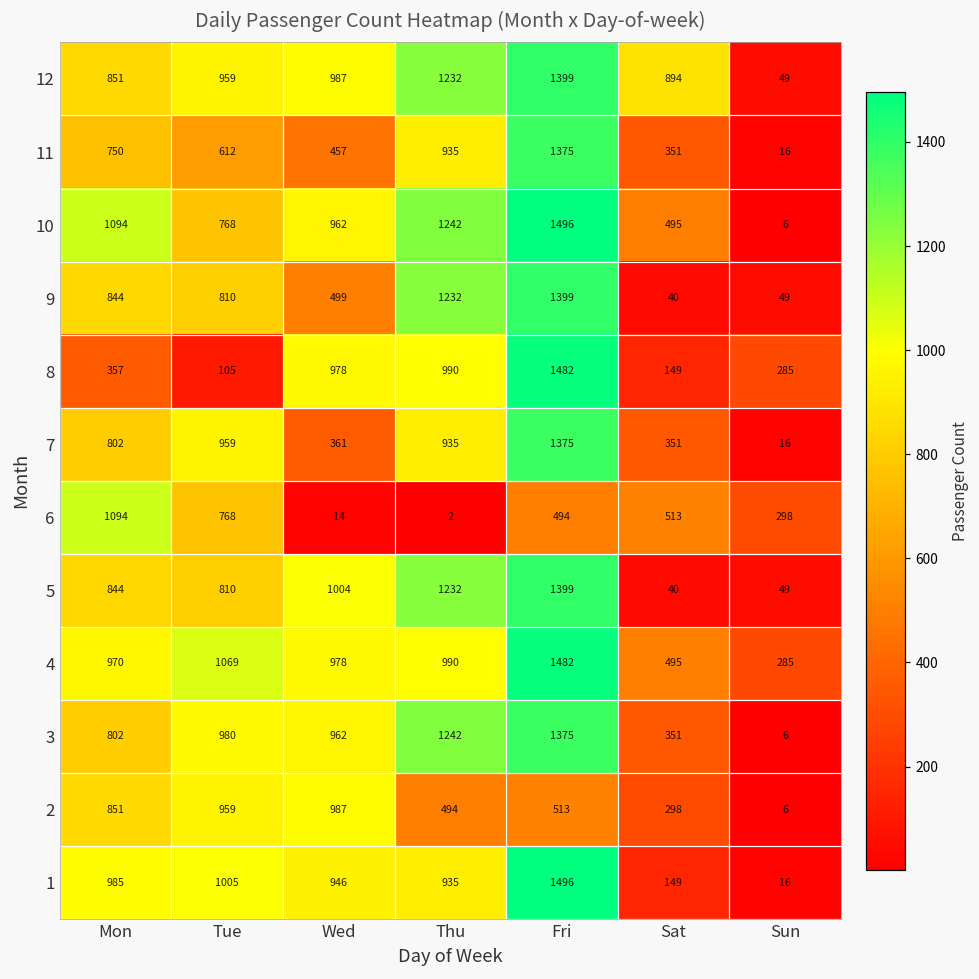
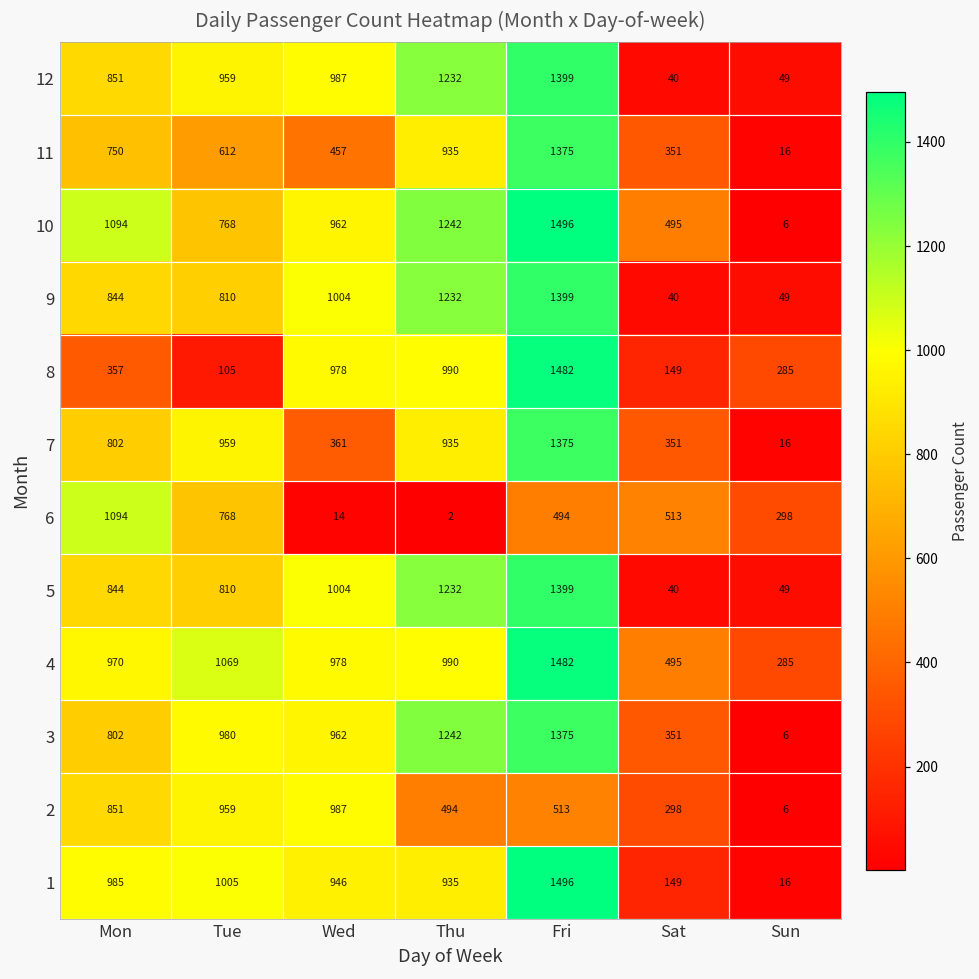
12, Sat: 894 -> 40
9, Wed: 499 -> 1004
